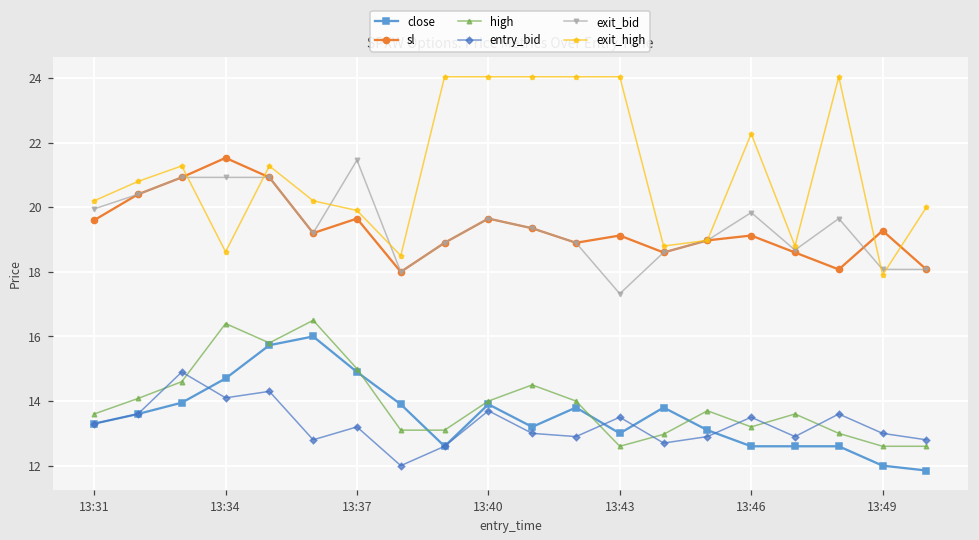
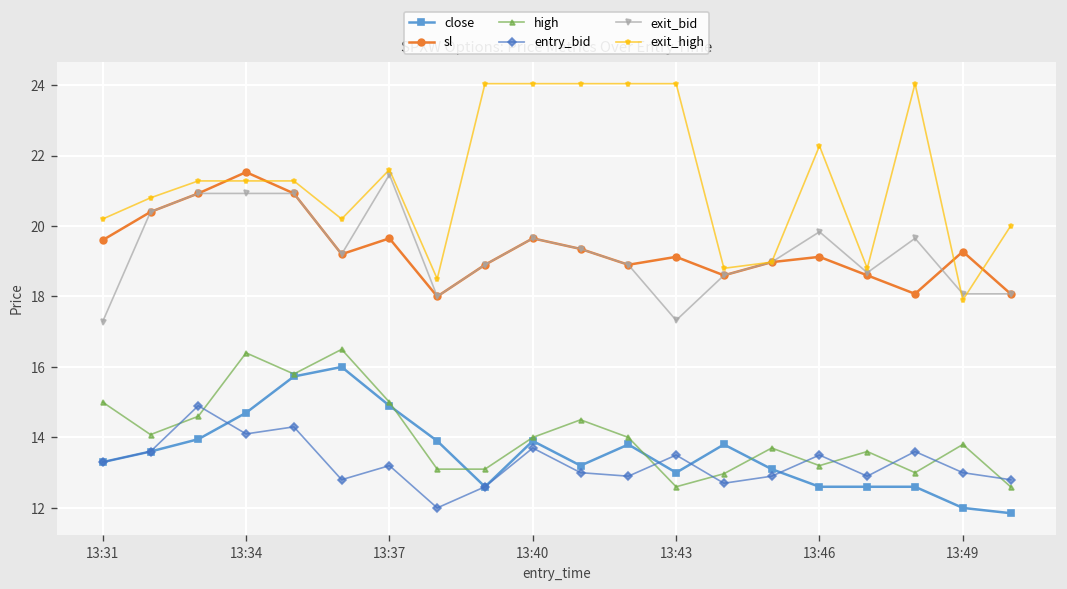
high, 13:31: 13.6 -> 15.0
exit_bid, 13:31: 20.0 -> 17.3
exit_high, 13:34: 18.6 -> 21.3
exit_high, 13:37: 19.9 -> 21.6
high, 13:49: 12.6 -> 13.8
